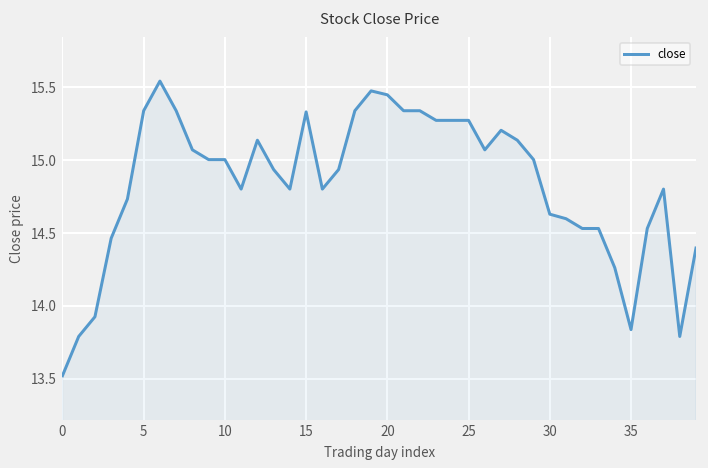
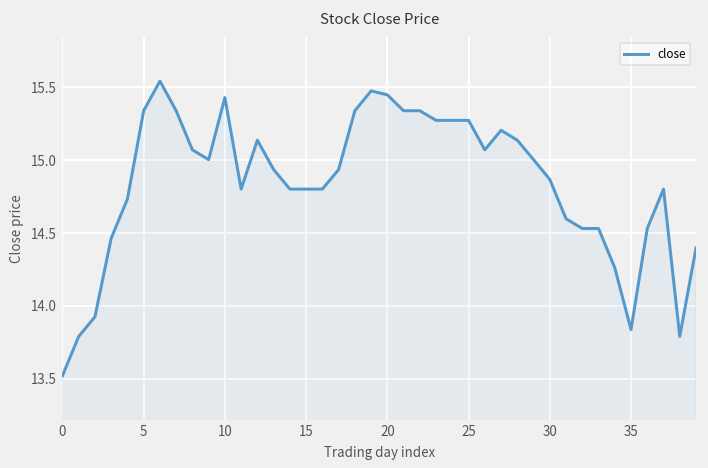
10: 15.00 -> 15.43
15: 15.33 -> 14.80
30: 14.63 -> 14.87
